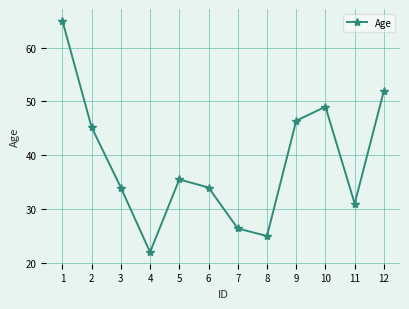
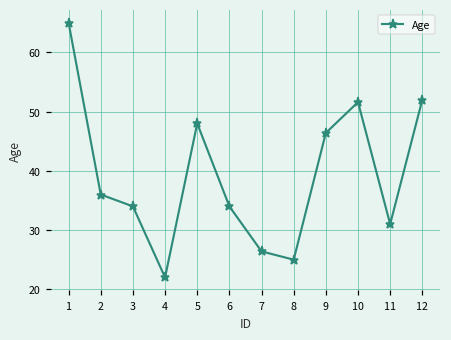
2: 45 -> 36
5: 36 -> 48
10: 49 -> 52
